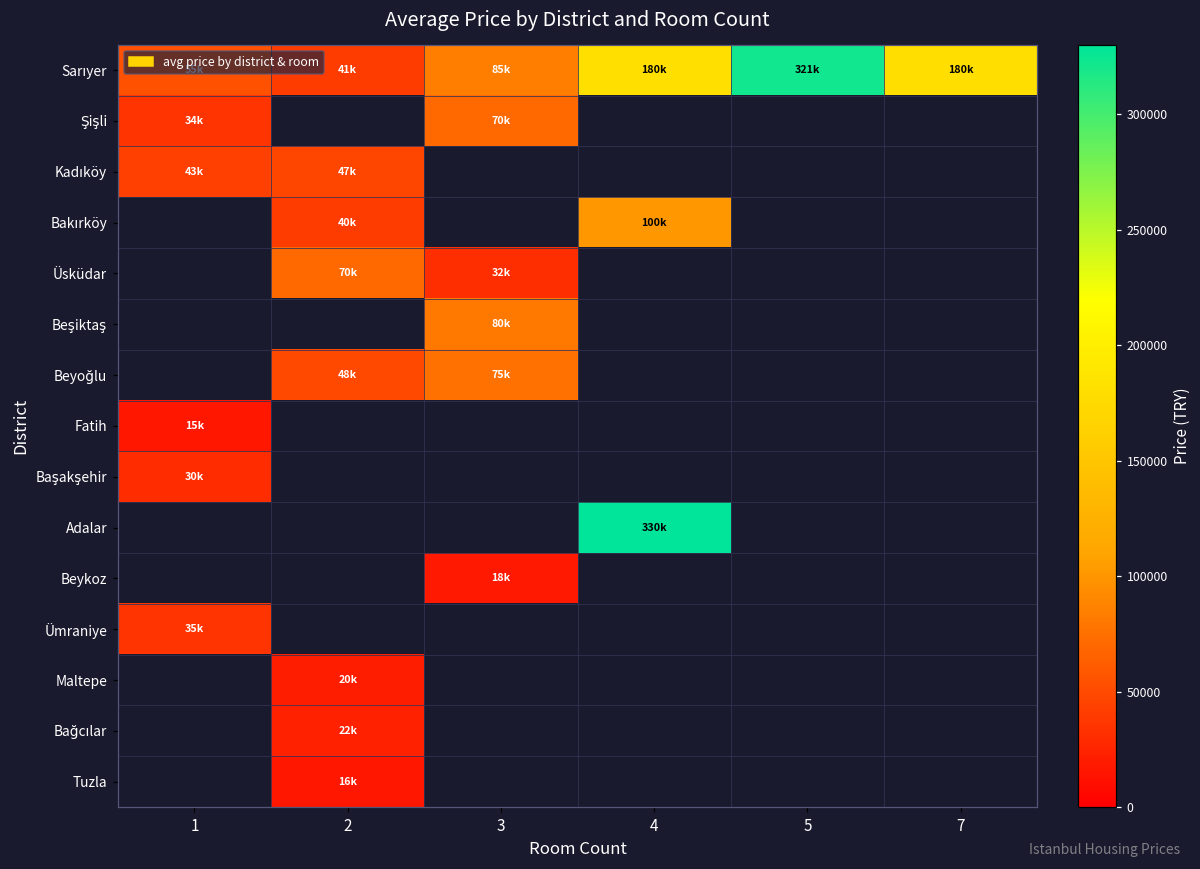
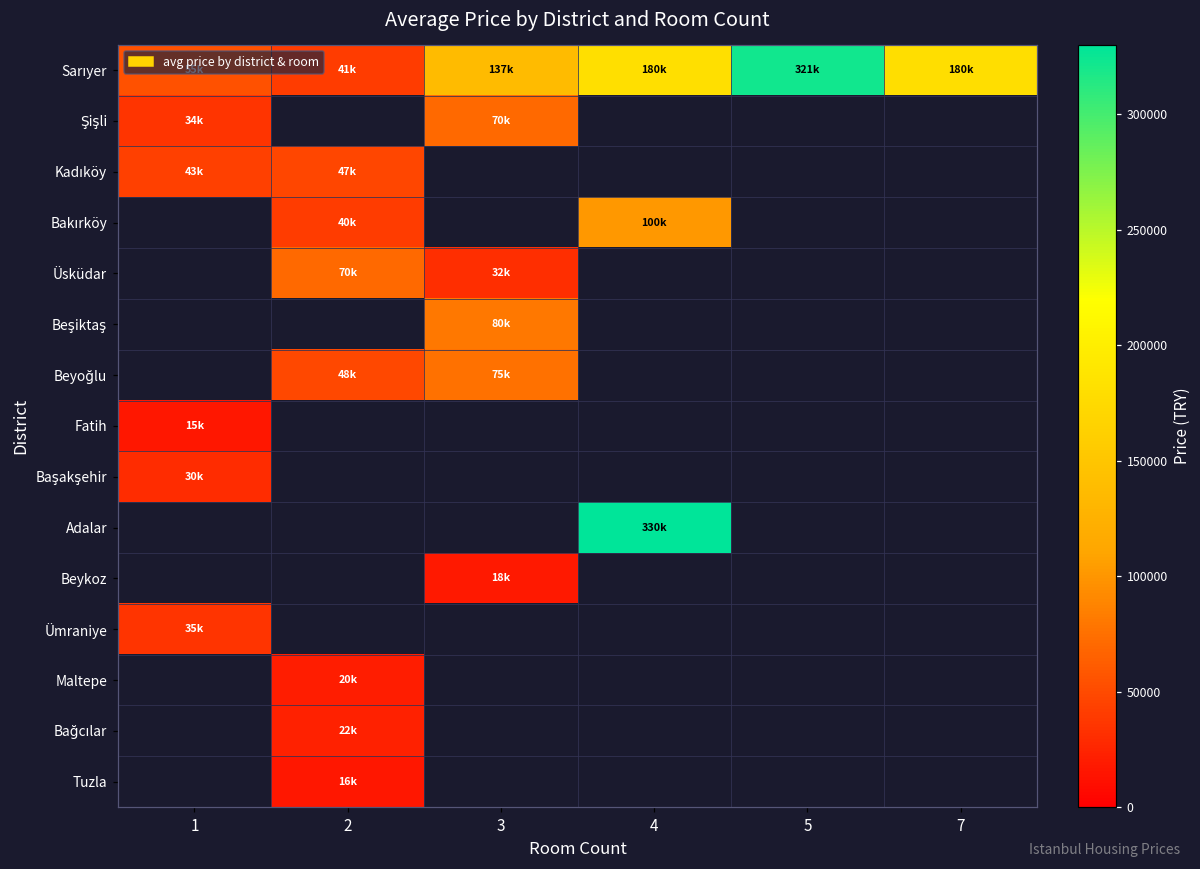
Sarıyer, 3: 85k -> 137k
